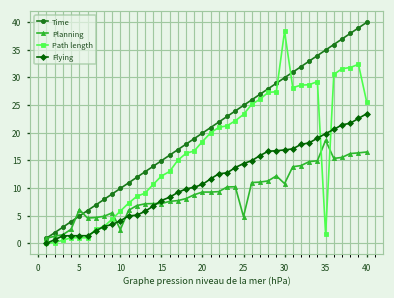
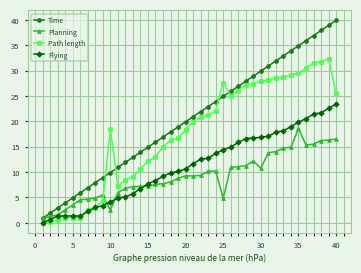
Planning, 5: 6 -> 4
Path length, 10: 6 -> 19
Path length, 25: 23 -> 28
Path length, 30: 38 -> 28
Path length, 35: 2 -> 29
